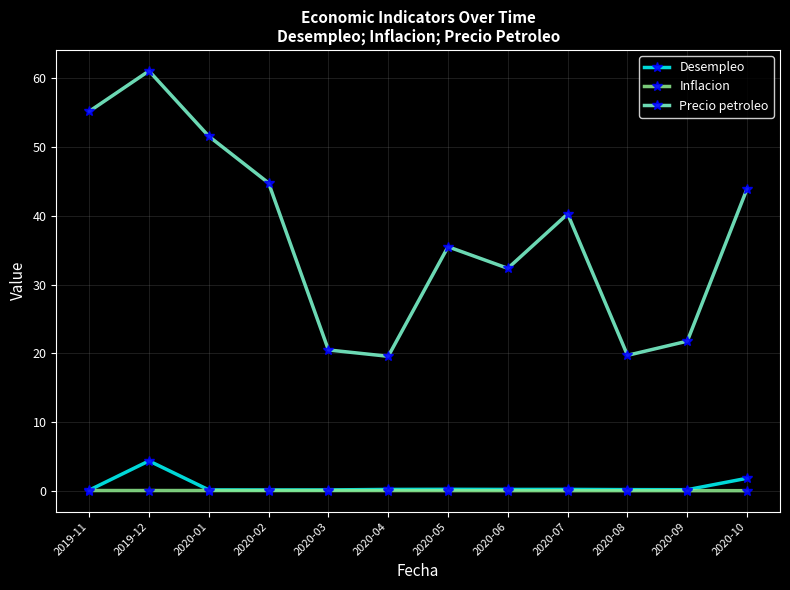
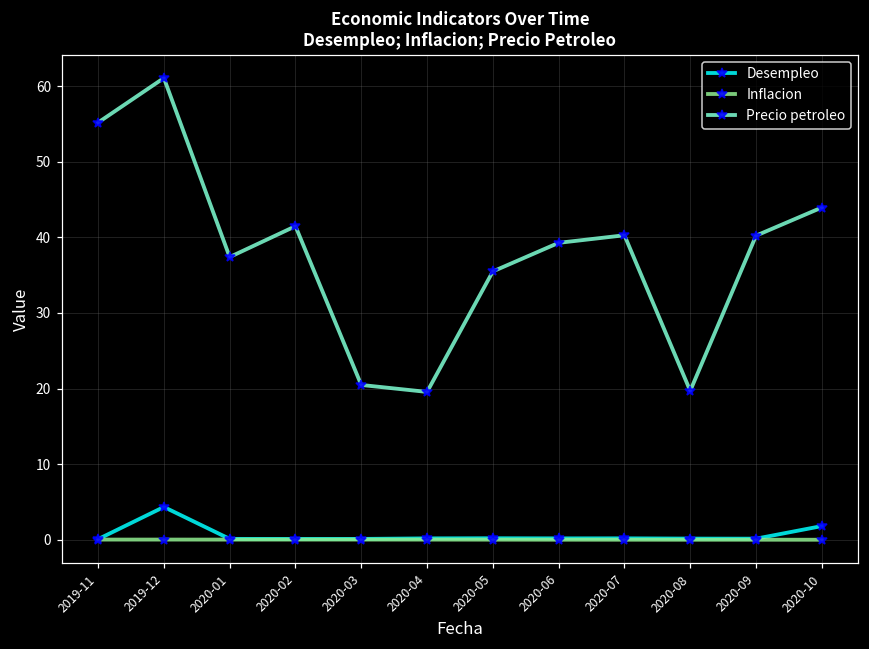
Precio petroleo, 2020-01: 52 -> 37
Precio petroleo, 2020-02: 45 -> 41
Precio petroleo, 2020-06: 32 -> 39
Precio petroleo, 2020-09: 22 -> 40
